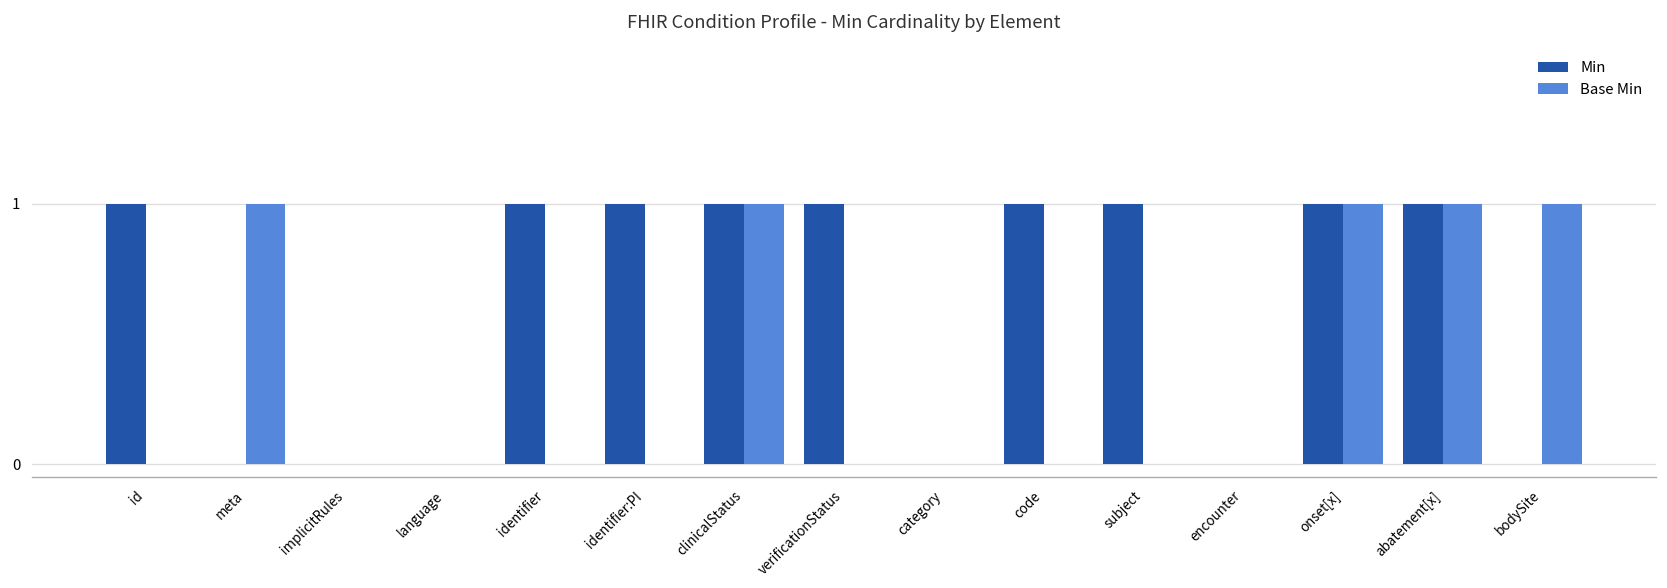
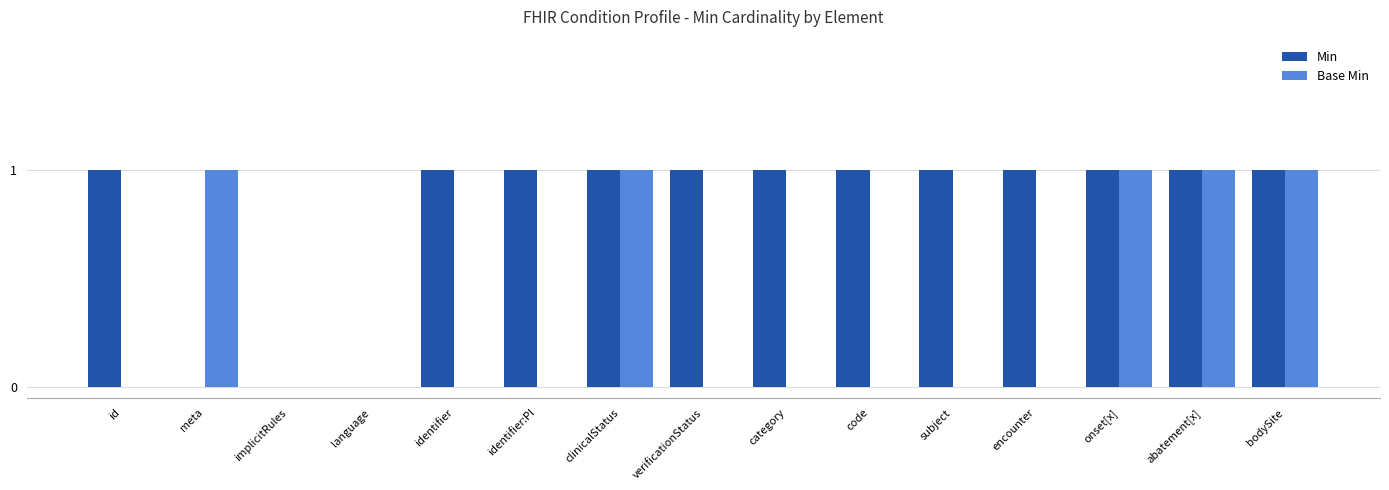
Min, category: 0 -> 1
Min, encounter: 0 -> 1
Min, bodySite: 0 -> 1
